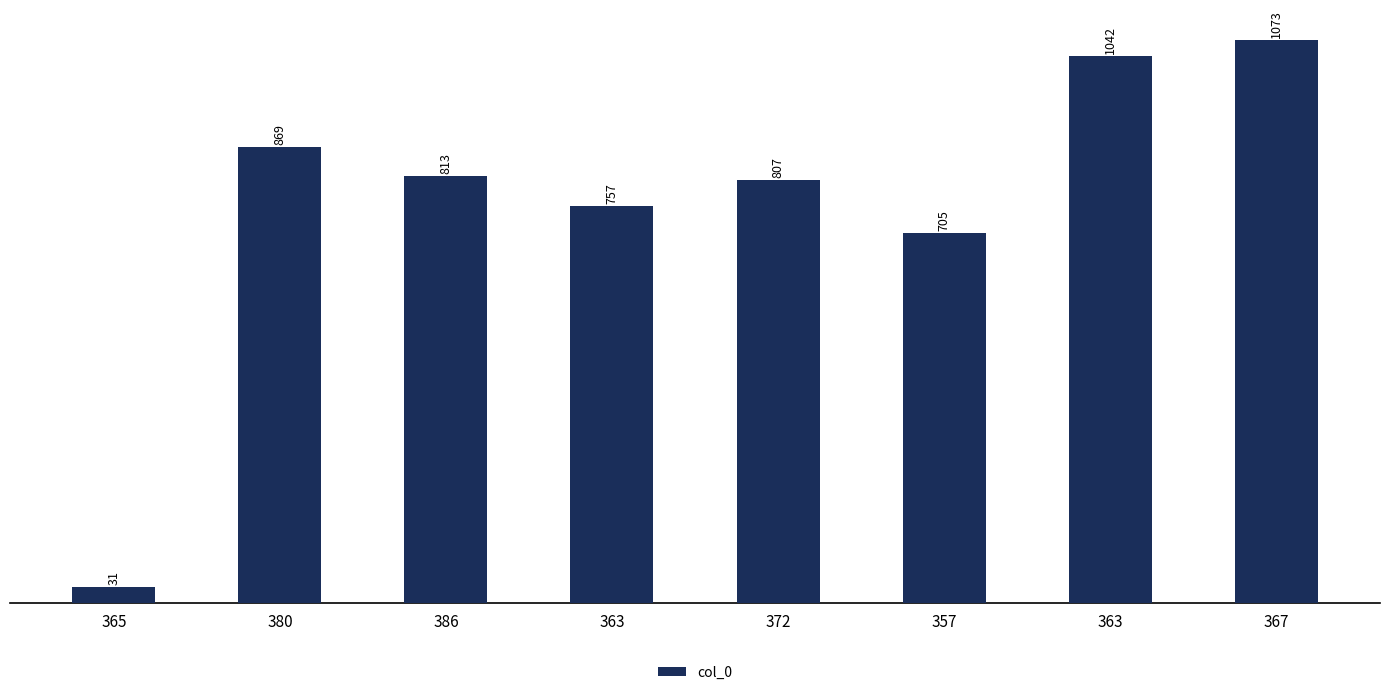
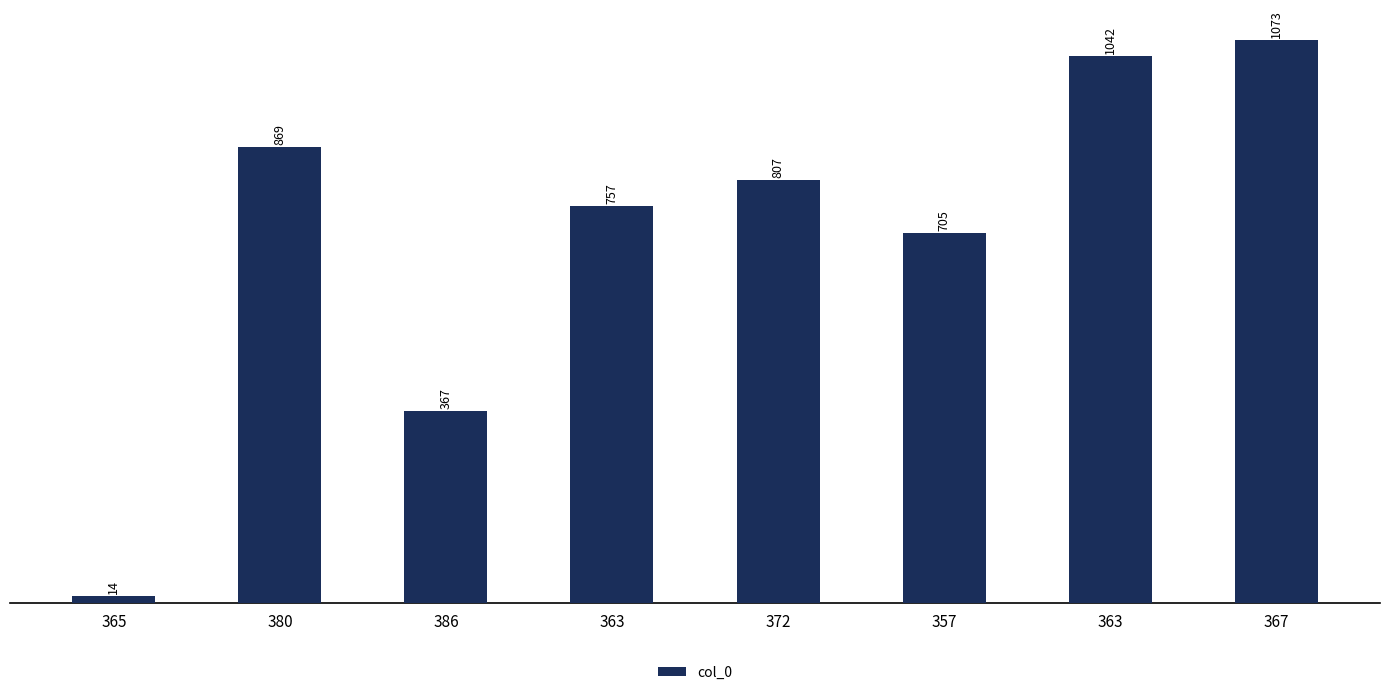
365: 31 -> 14
386: 813 -> 367
